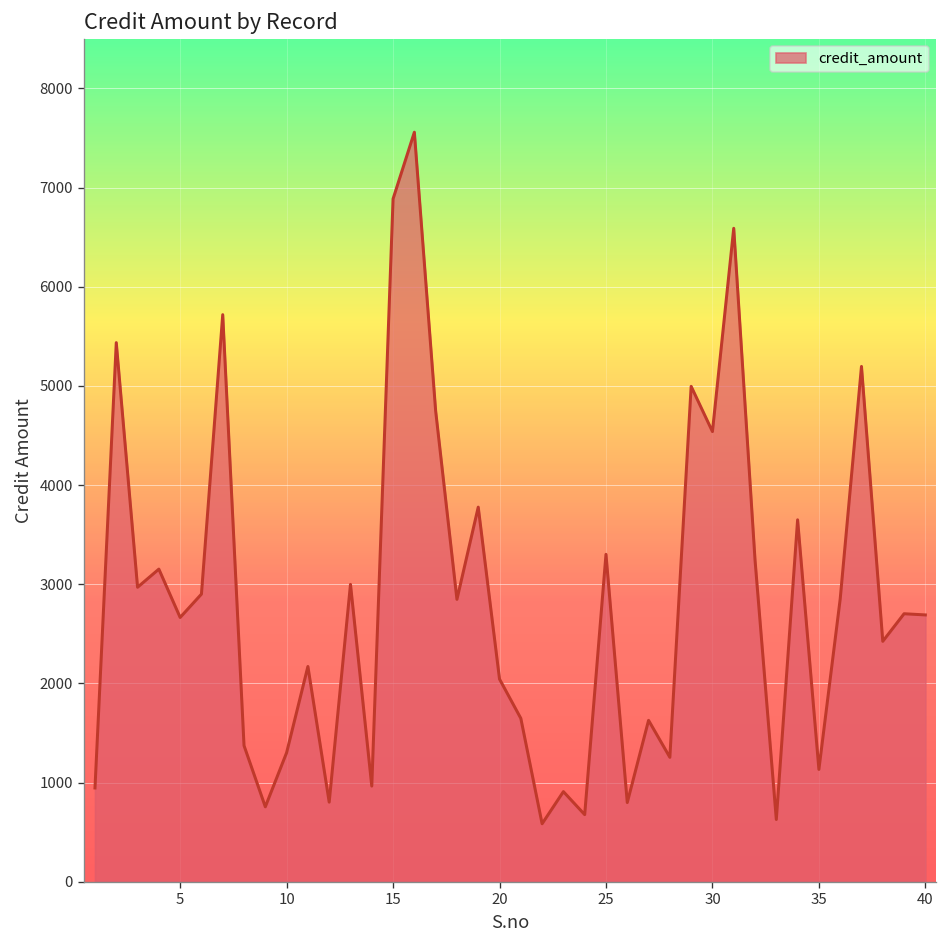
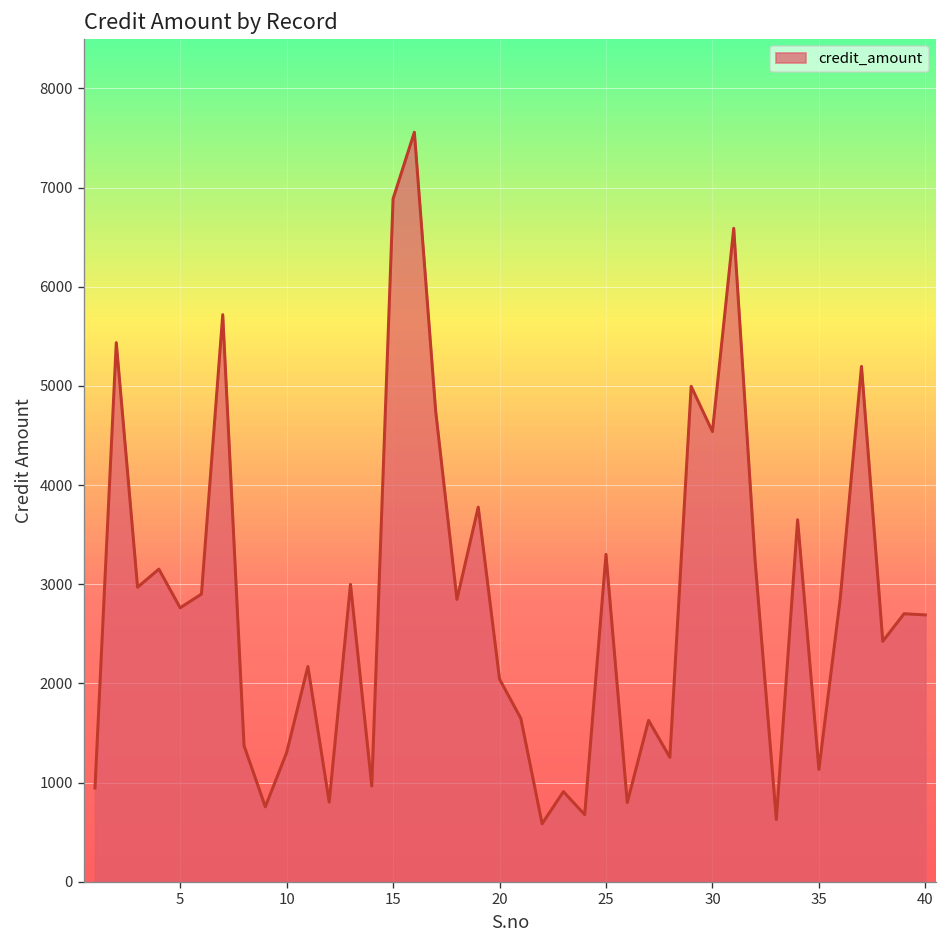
5: 2700 -> 2800
